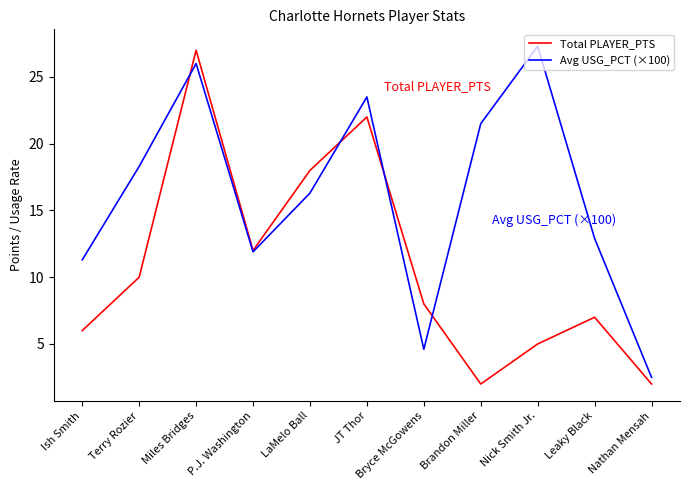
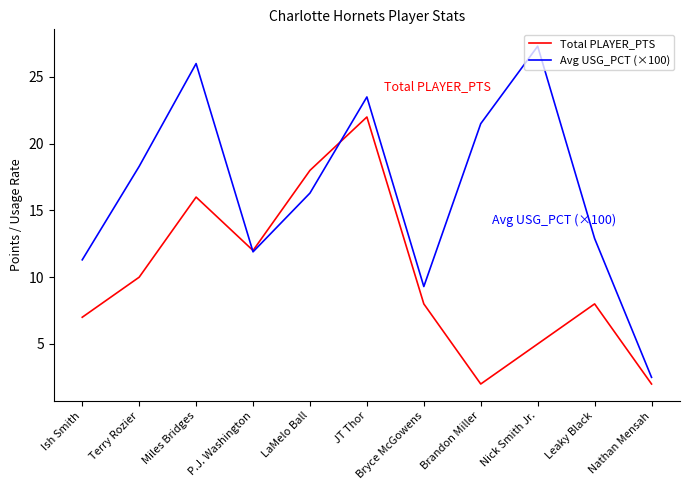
Total PLAYER_PTS, Ish Smith: 6 -> 7
Total PLAYER_PTS, Miles Bridges: 27 -> 16
Avg USG_PCT (×100), Bryce McGowens: 4.6 -> 9.3
Total PLAYER_PTS, Leaky Black: 7 -> 8
